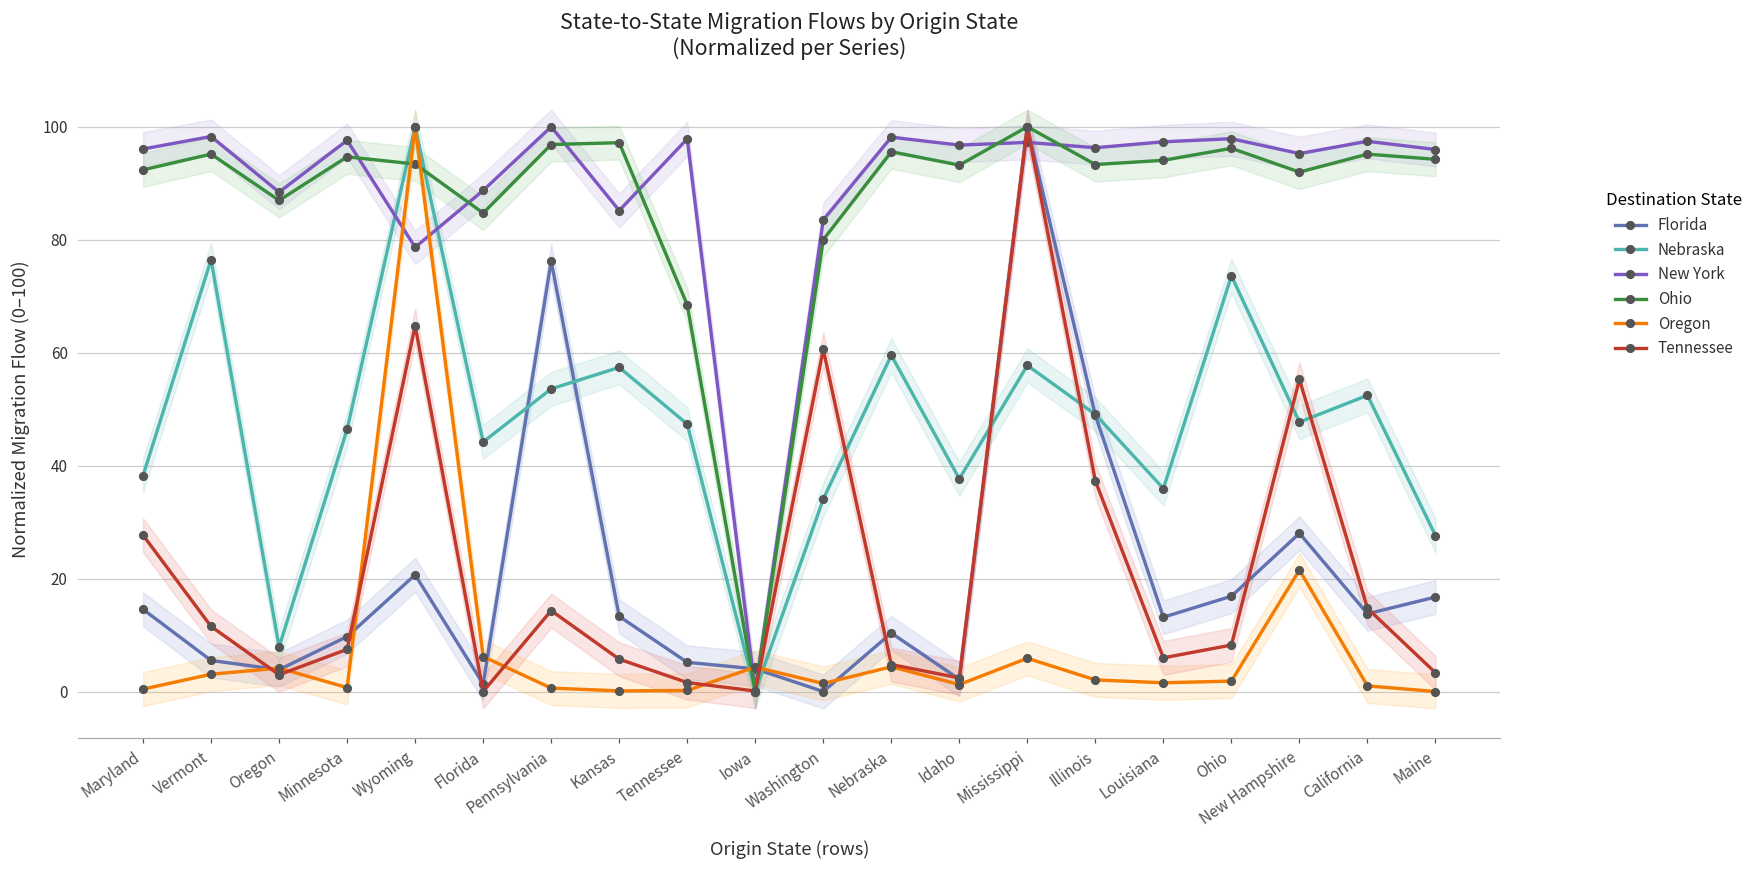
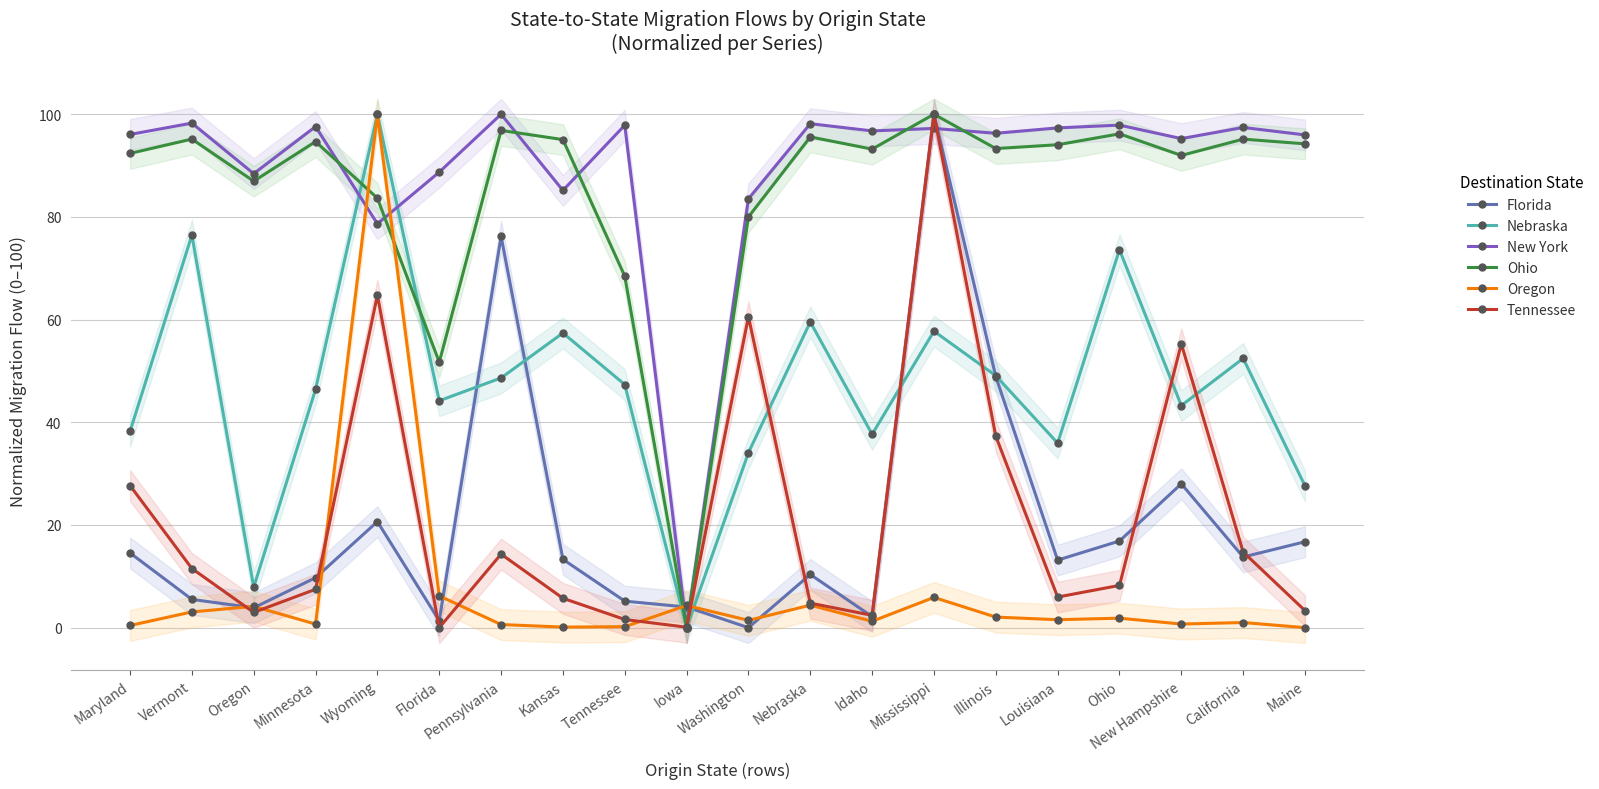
Ohio, Wyoming: 93 -> 84
Ohio, Florida: 85 -> 52
Nebraska, Pennsylvania: 54 -> 49
Ohio, Kansas: 97 -> 95
Nebraska, New Hampshire: 48 -> 43
Oregon, New Hampshire: 22 -> 1
